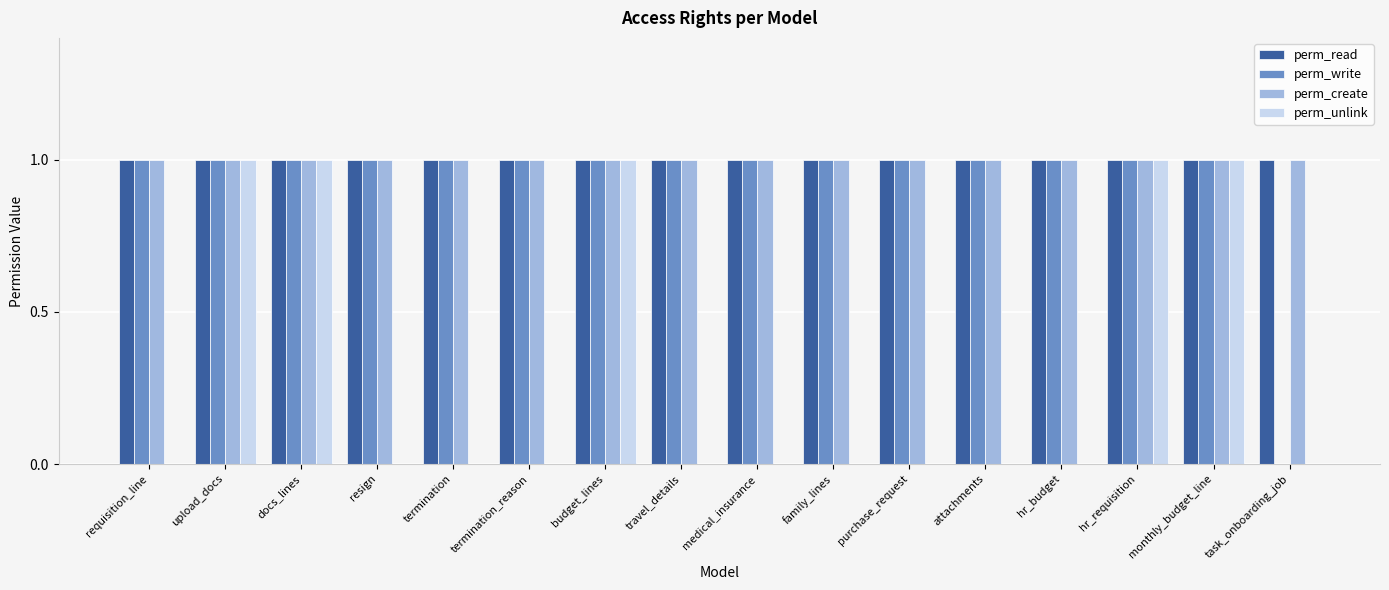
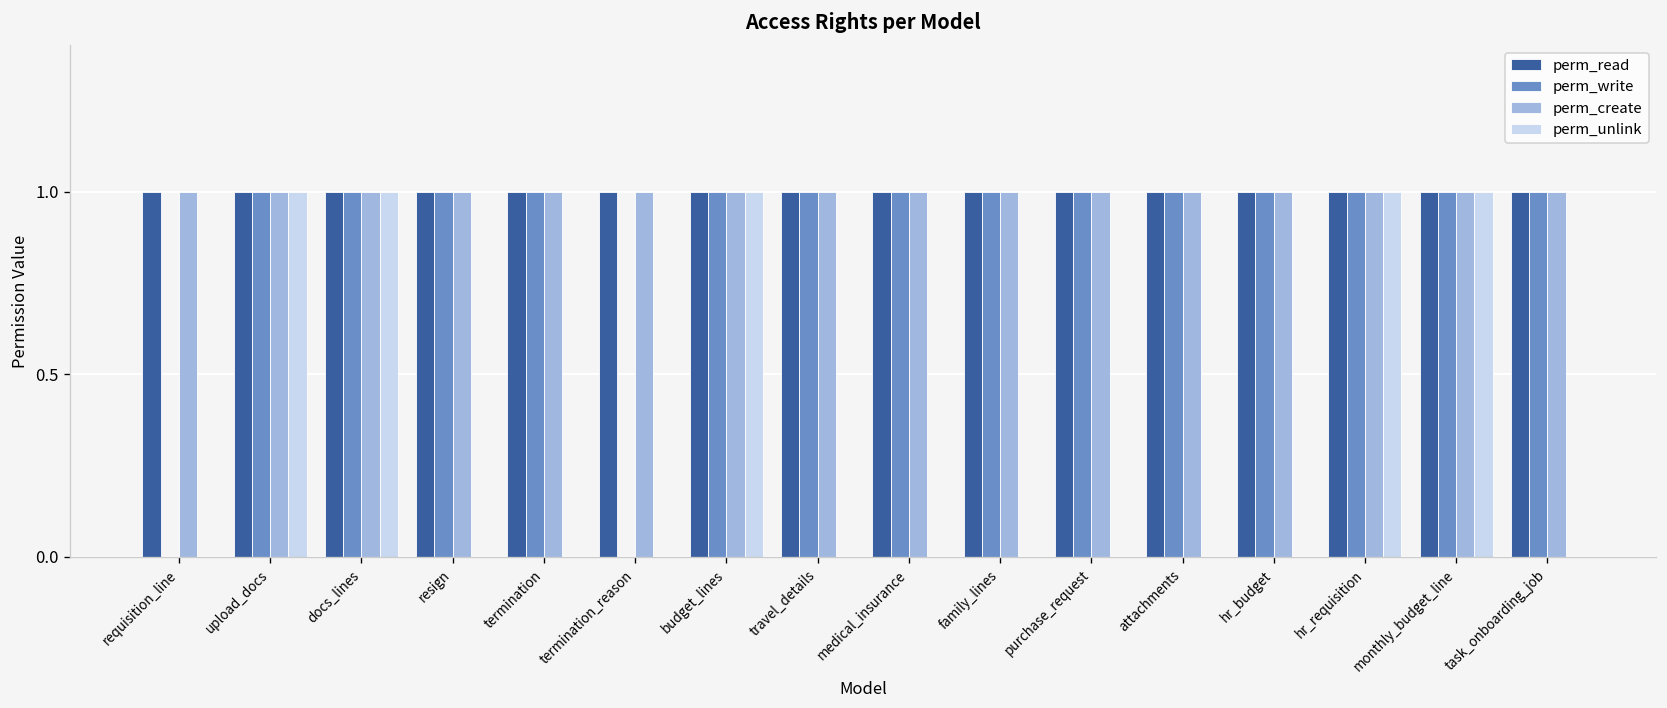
perm_write, requisition_line: 1 -> 0
perm_write, termination_reason: 1 -> 0
perm_write, task_onboarding_job: 0 -> 1
